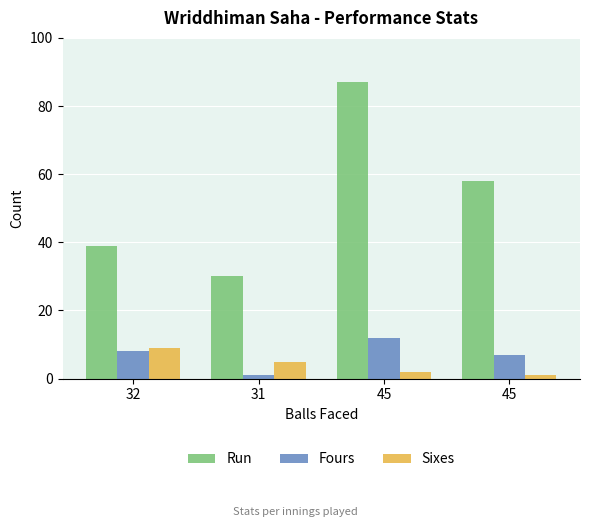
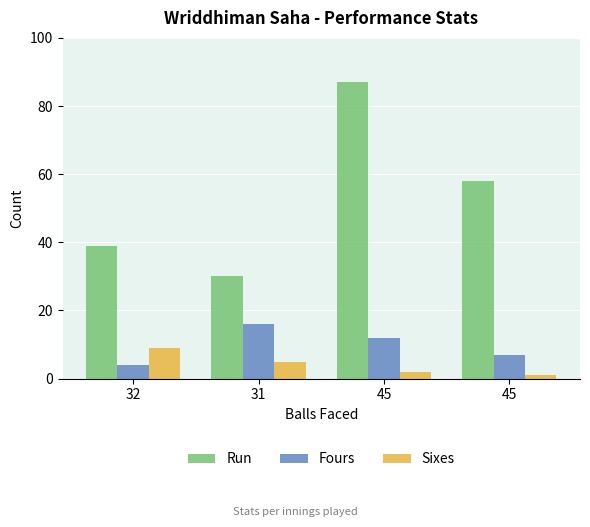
Fours, 32: 8 -> 4
Fours, 31: 1 -> 16
